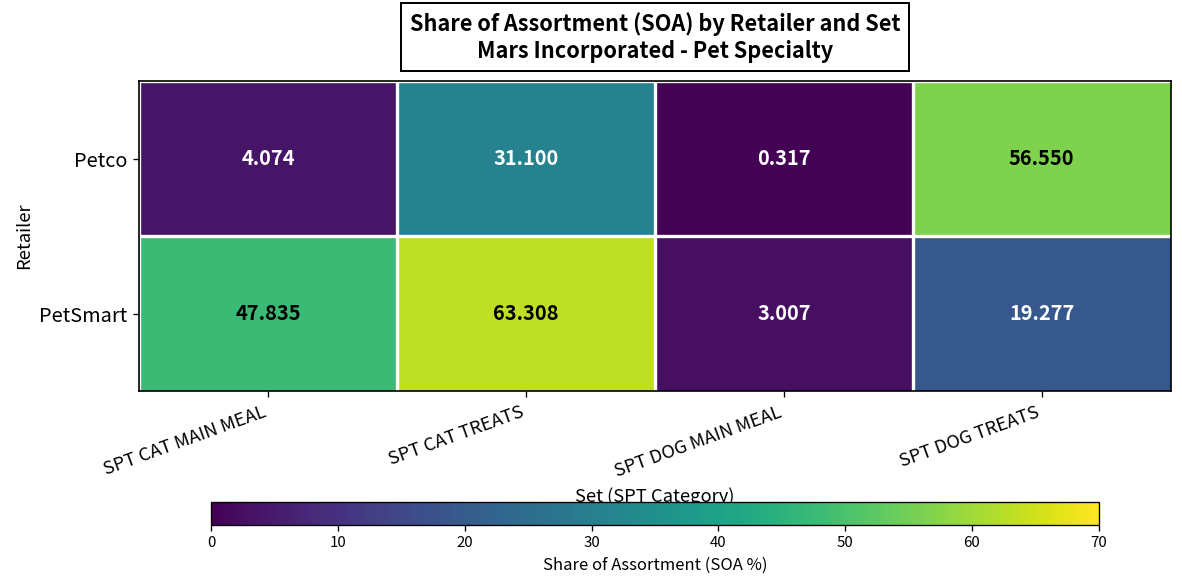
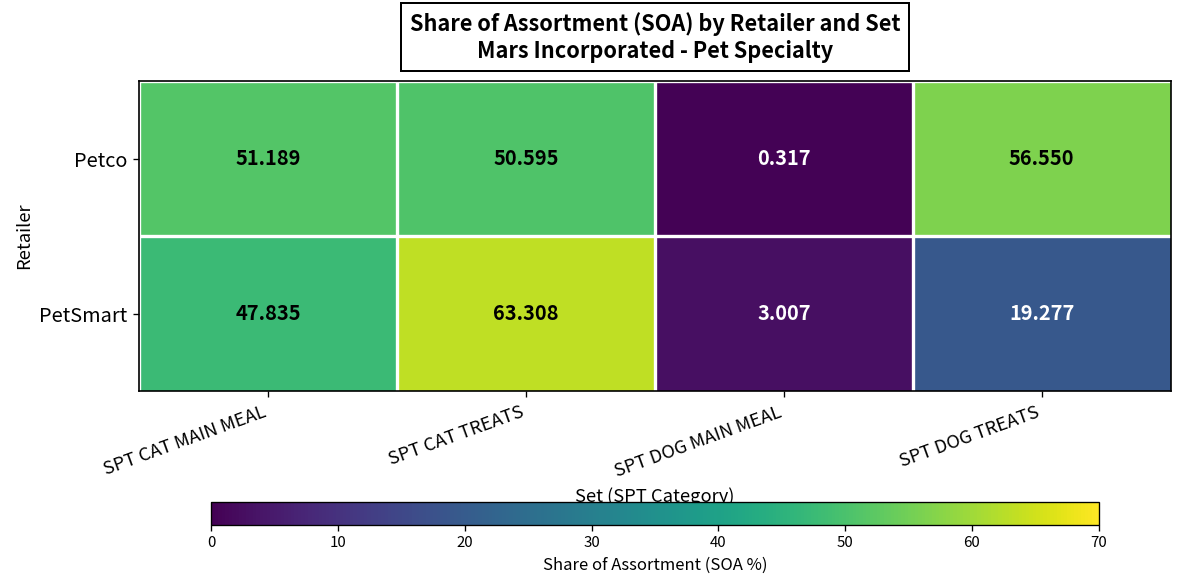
Petco, SPT CAT MAIN MEAL: 4.074 -> 51.189
Petco, SPT CAT TREATS: 31.100 -> 50.595
